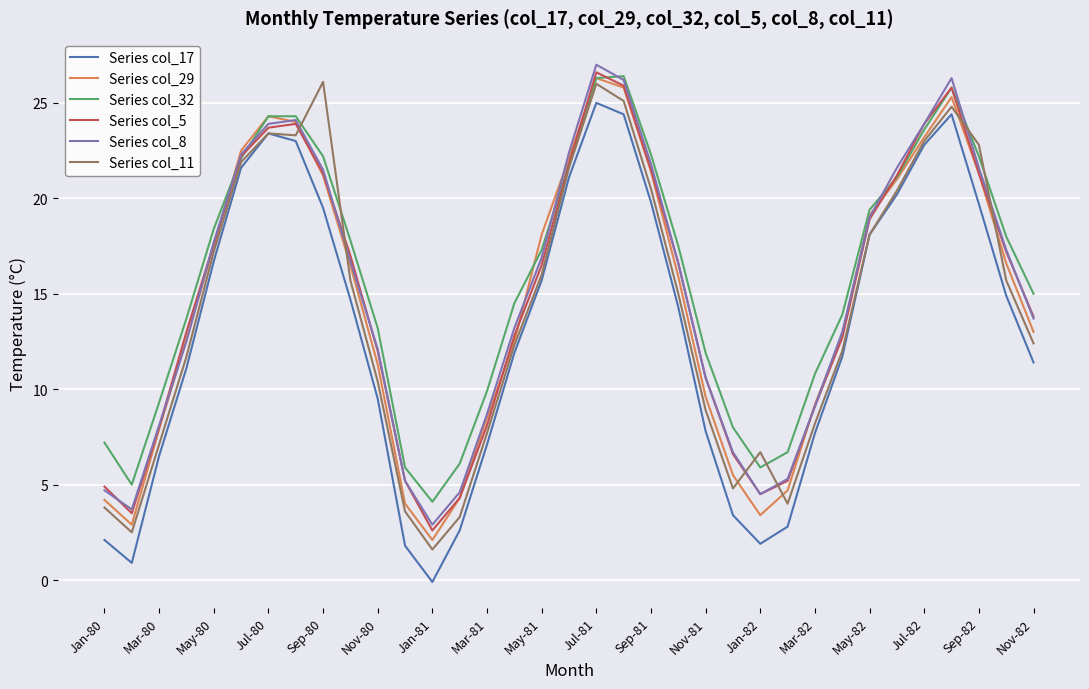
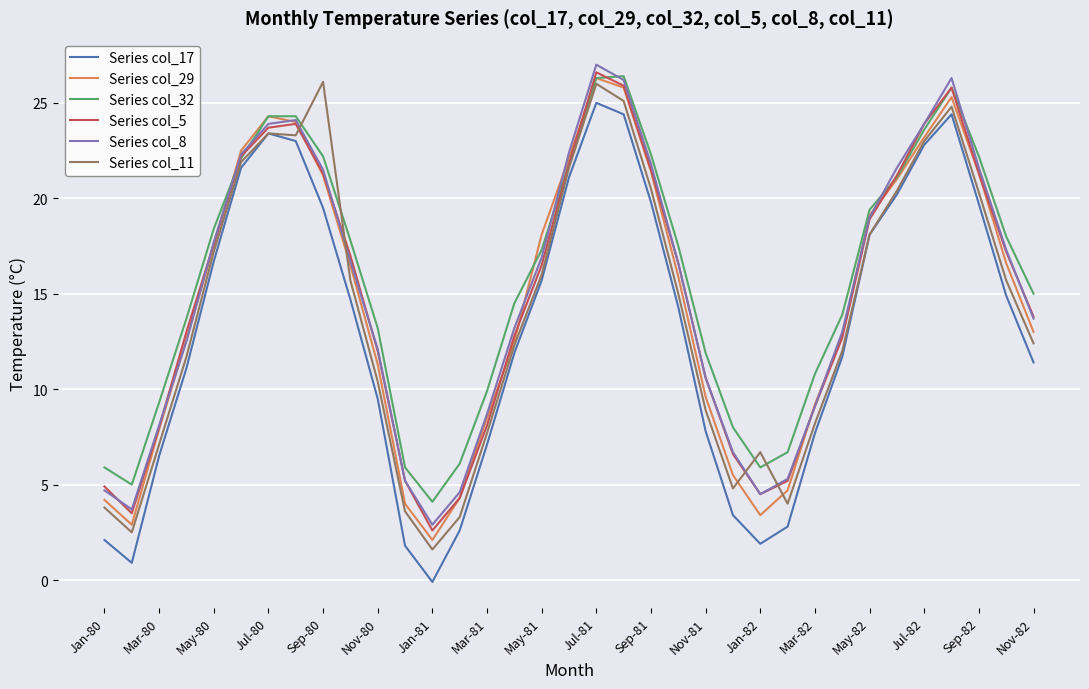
Series col_32, Jan-80: 7.2 -> 5.9
Series col_11, Sep-82: 22.8 -> 20.3
